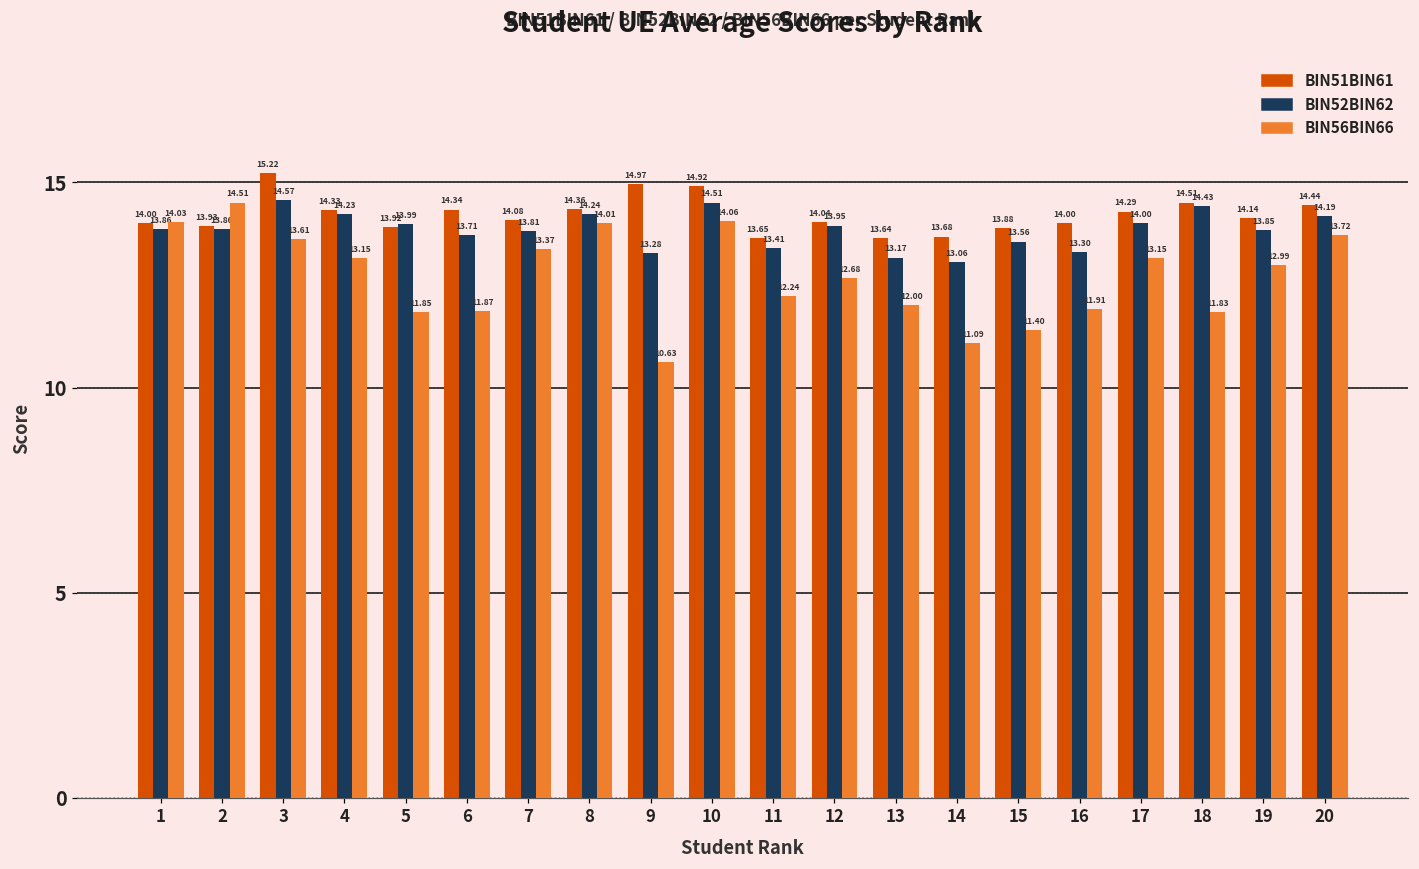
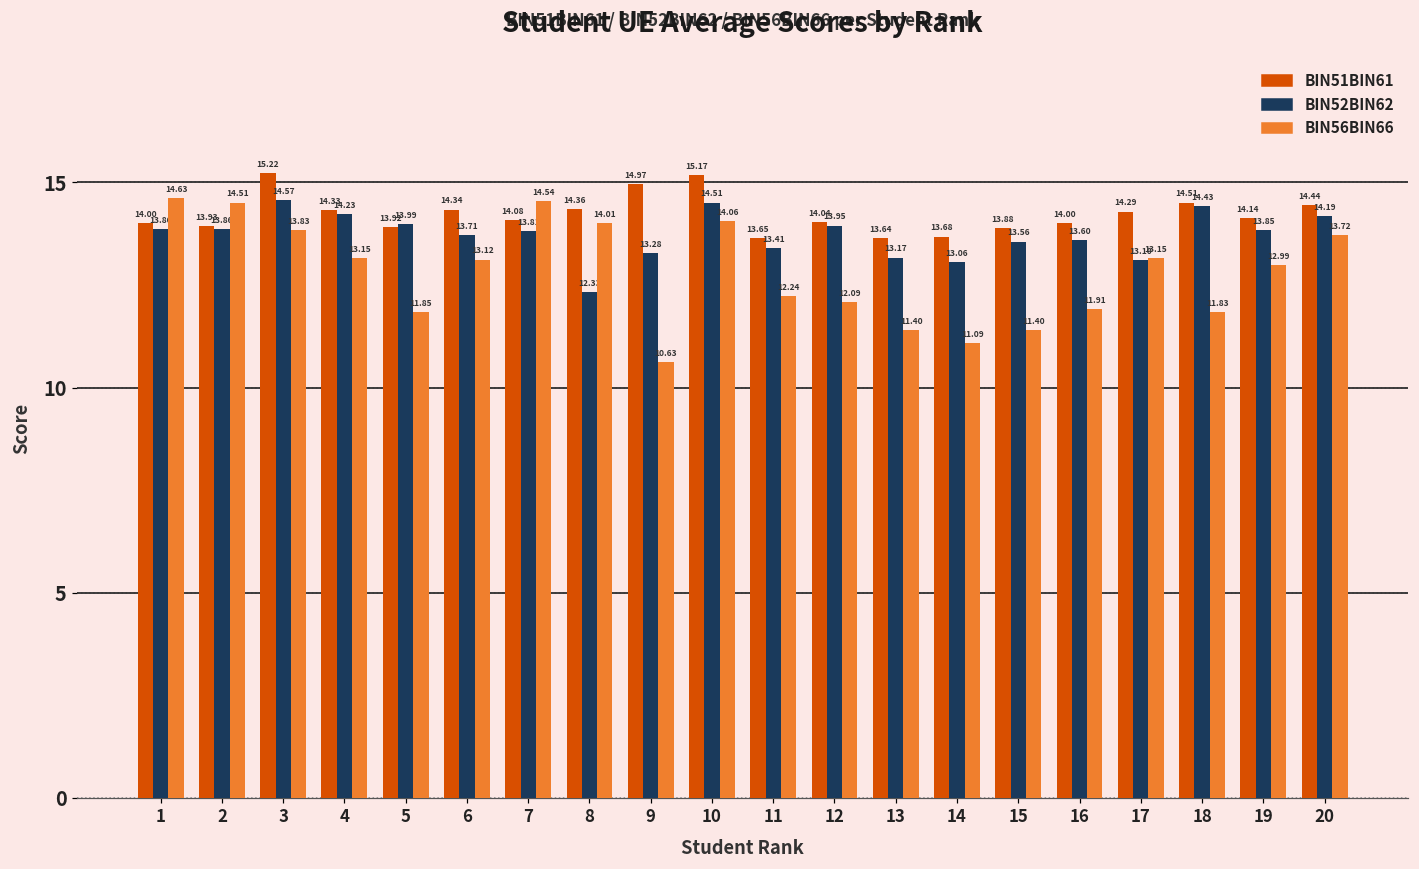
BIN56BIN66, 1: 14.03 -> 14.63
BIN56BIN66, 3: 13.61 -> 13.83
BIN56BIN66, 6: 11.87 -> 13.12
BIN56BIN66, 7: 13.37 -> 14.54
BIN52BIN62, 8: 14.24 -> 12.33
BIN51BIN61, 10: 14.92 -> 15.17
BIN56BIN66, 12: 12.68 -> 12.09
BIN56BIN66, 13: 12.00 -> 11.40
BIN52BIN62, 16: 13.30 -> 13.60
BIN52BIN62, 17: 14.00 -> 13.10
